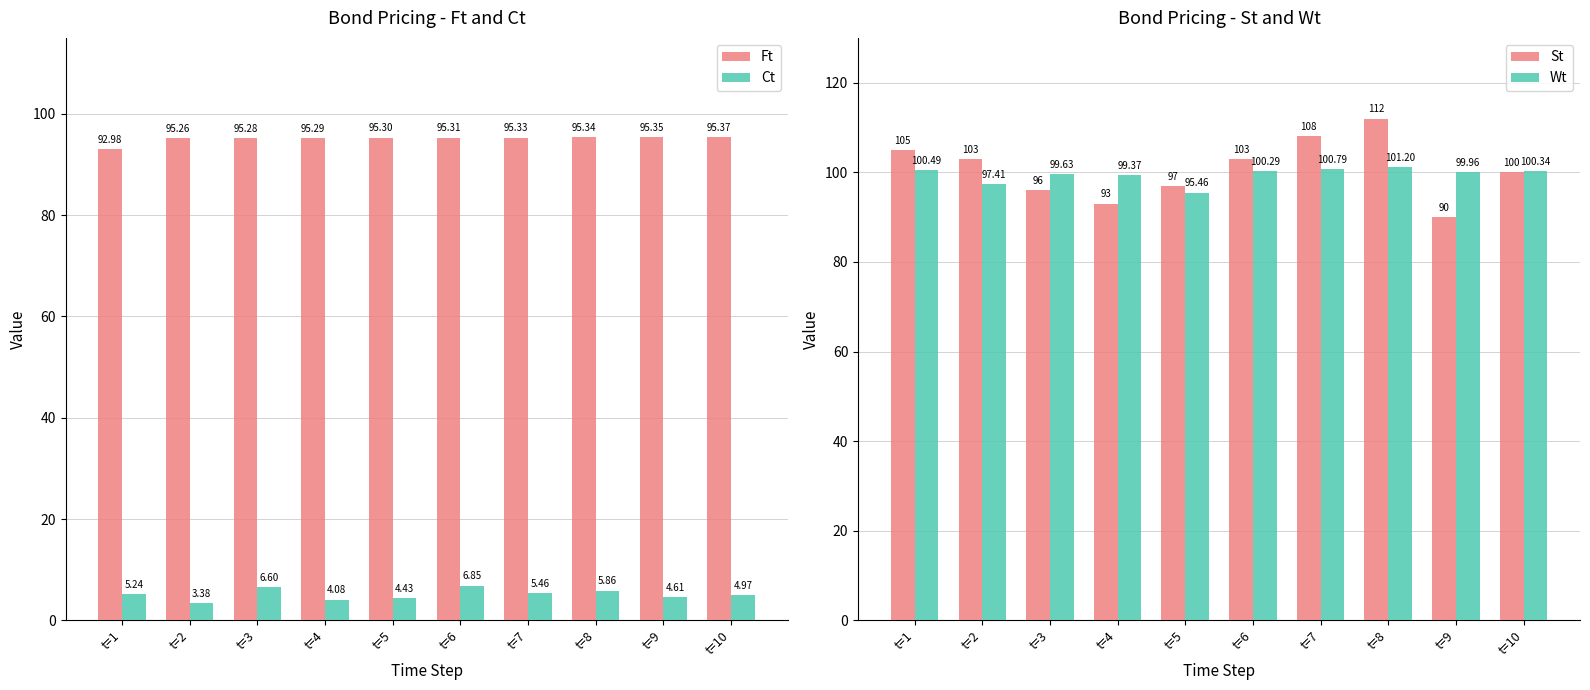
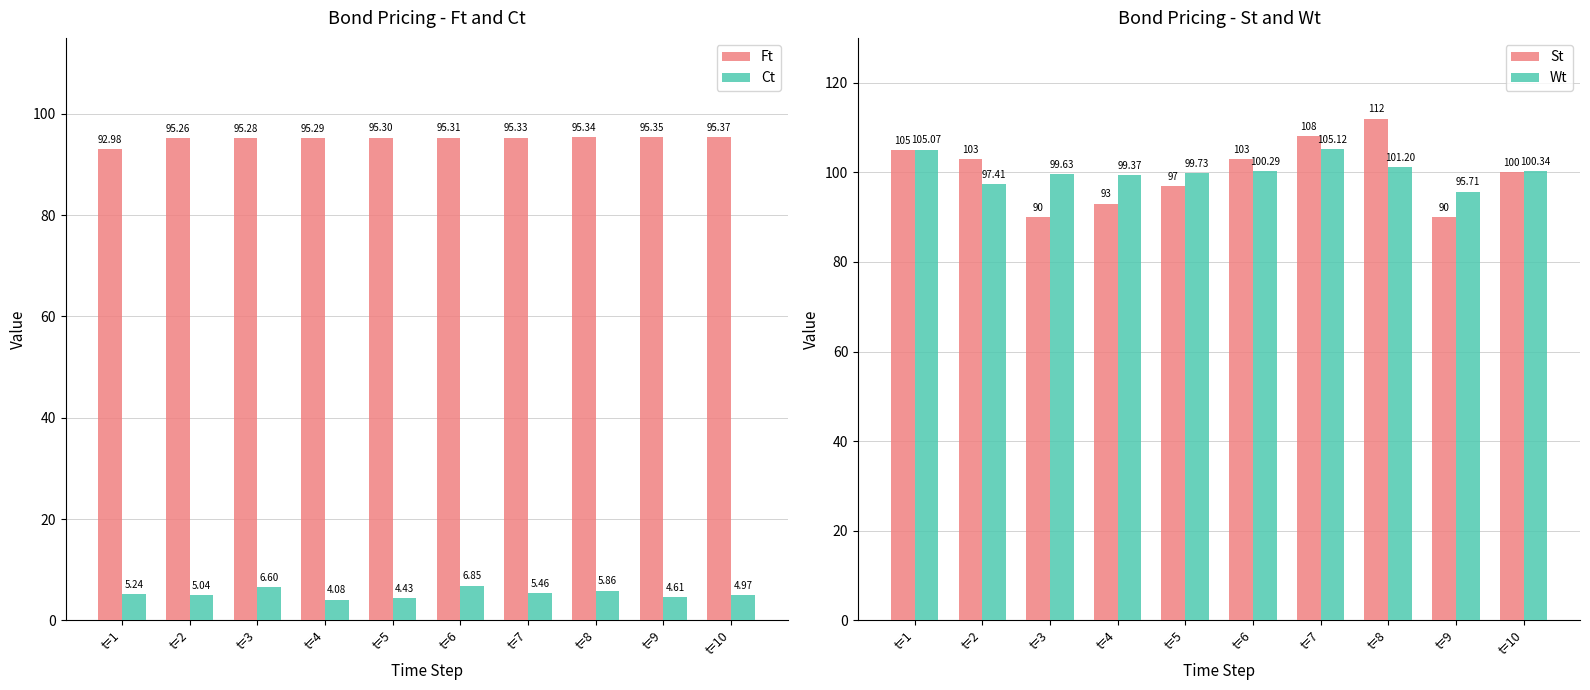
Bond Pricing - Ft and Ct, Ct, t=2: 3.38 -> 5.04
Bond Pricing - St and Wt, Wt, t=1: 100.49 -> 105.07
Bond Pricing - St and Wt, St, t=3: 96 -> 90
Bond Pricing - St and Wt, Wt, t=5: 95.46 -> 99.73
Bond Pricing - St and Wt, Wt, t=7: 100.79 -> 105.12
Bond Pricing - St and Wt, Wt, t=9: 99.96 -> 95.71
